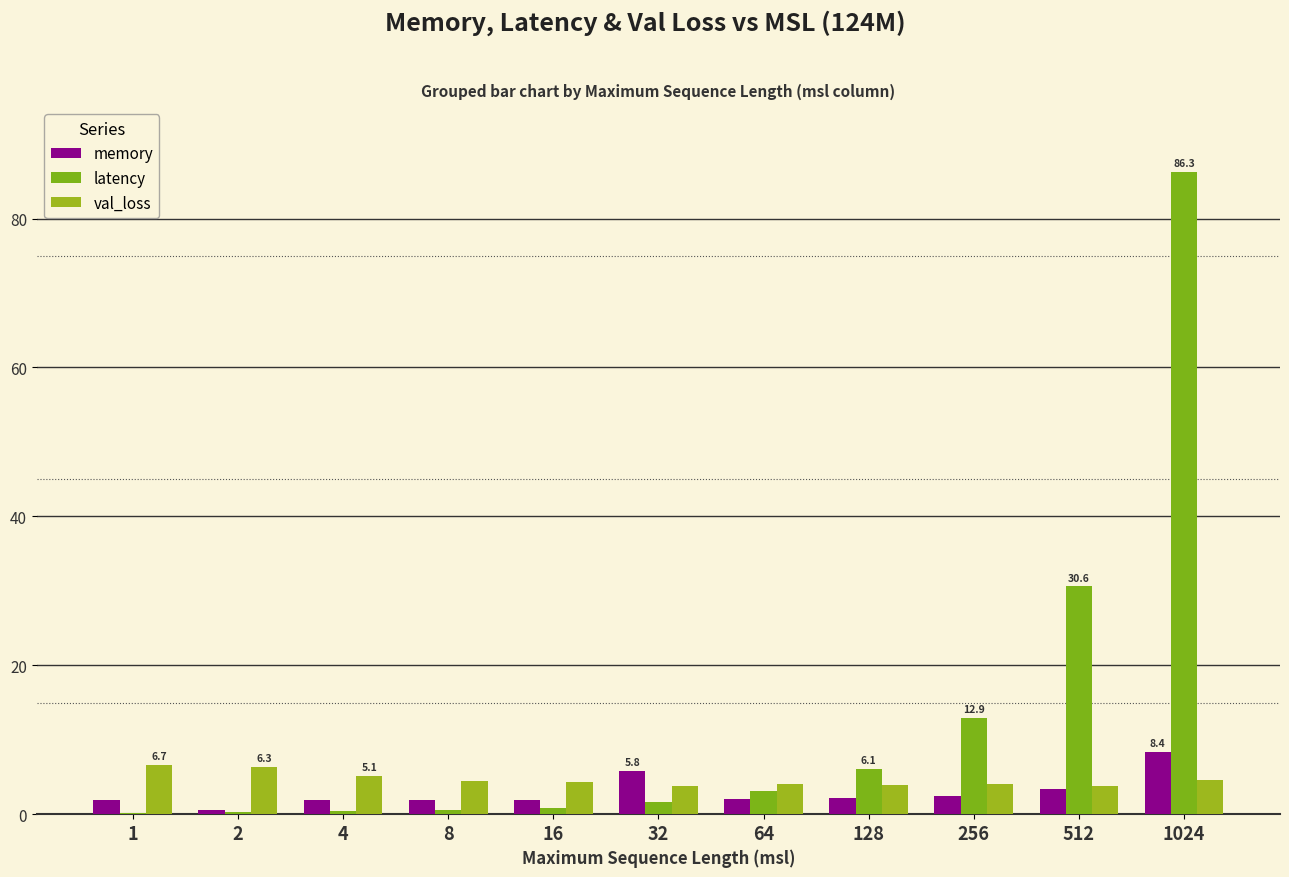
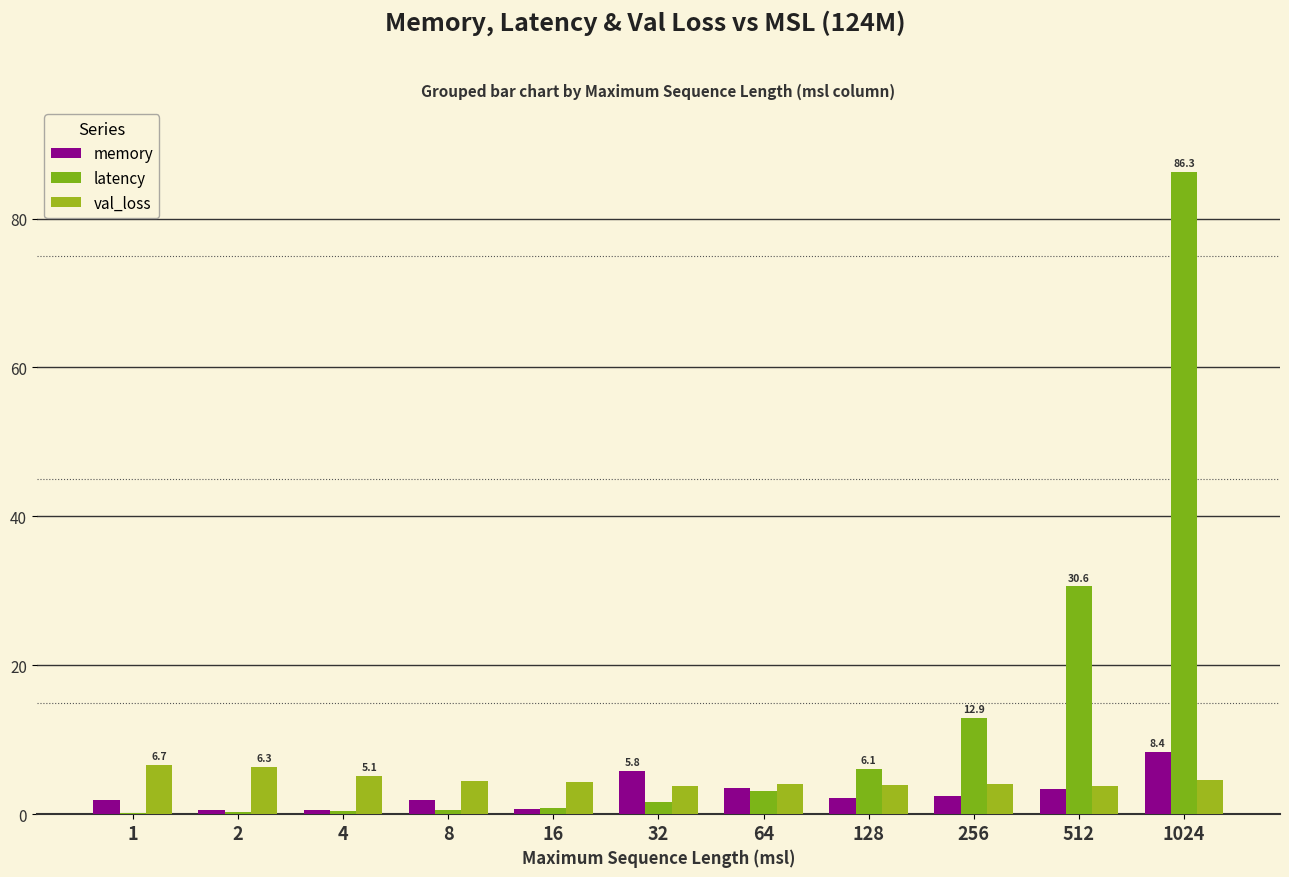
memory, 4: 2 -> 1
memory, 16: 2 -> 1
memory, 64: 2 -> 4
